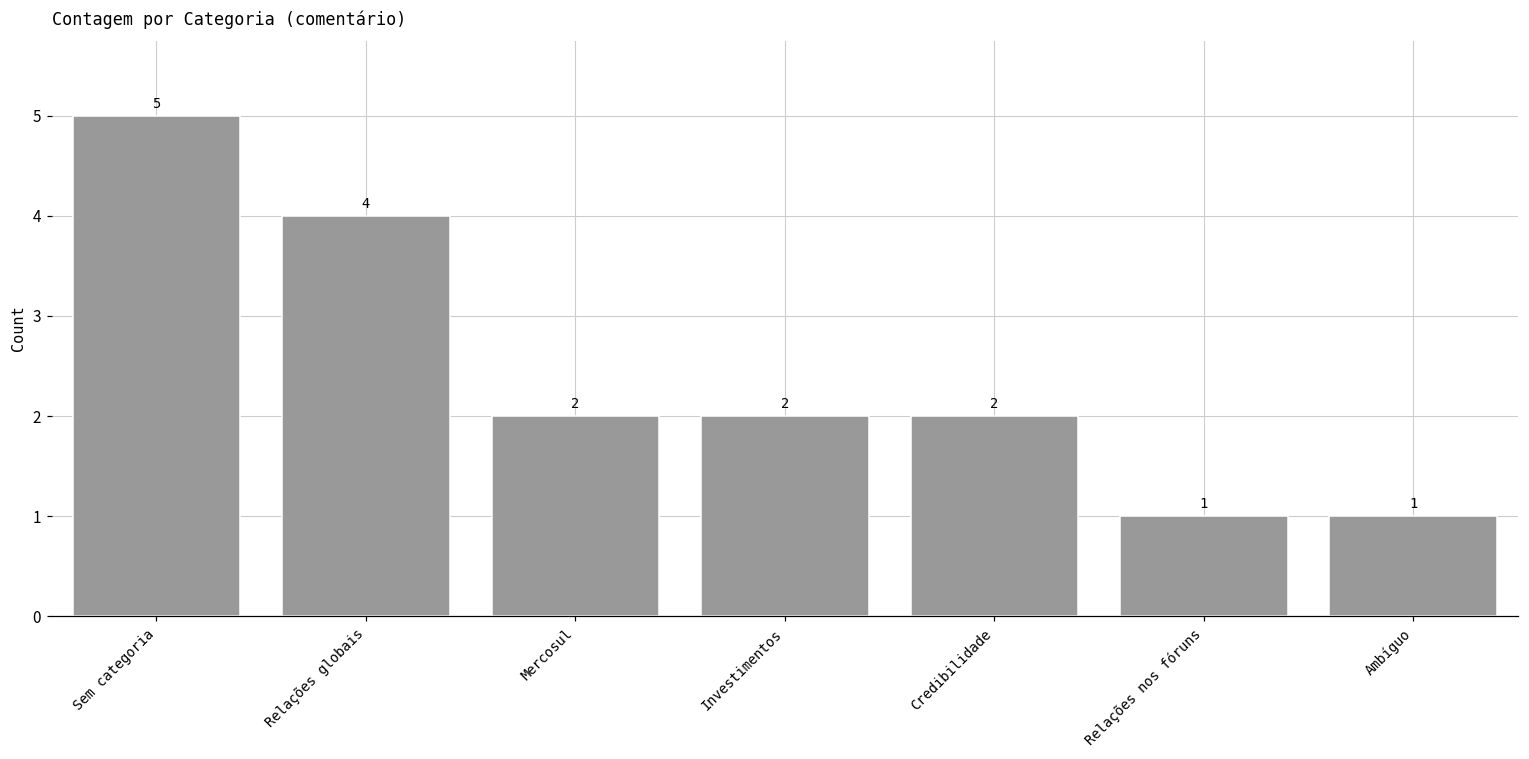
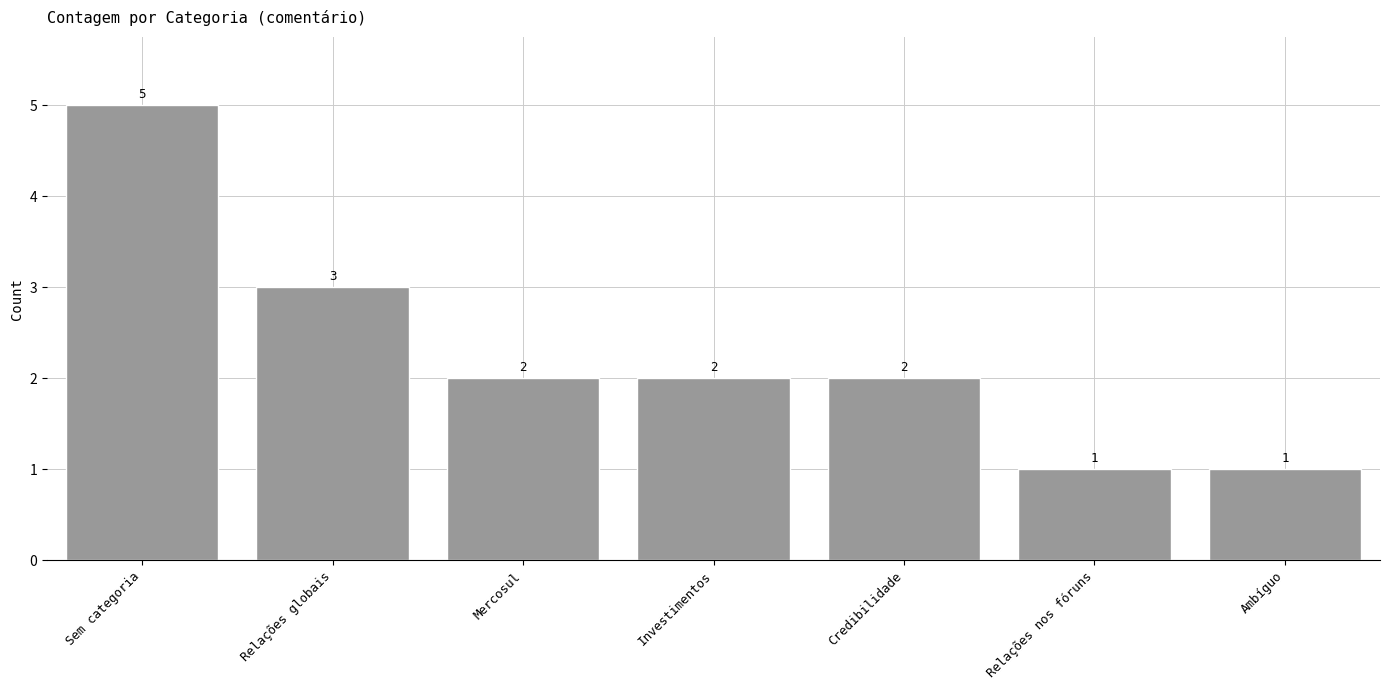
Relações globais: 4 -> 3
